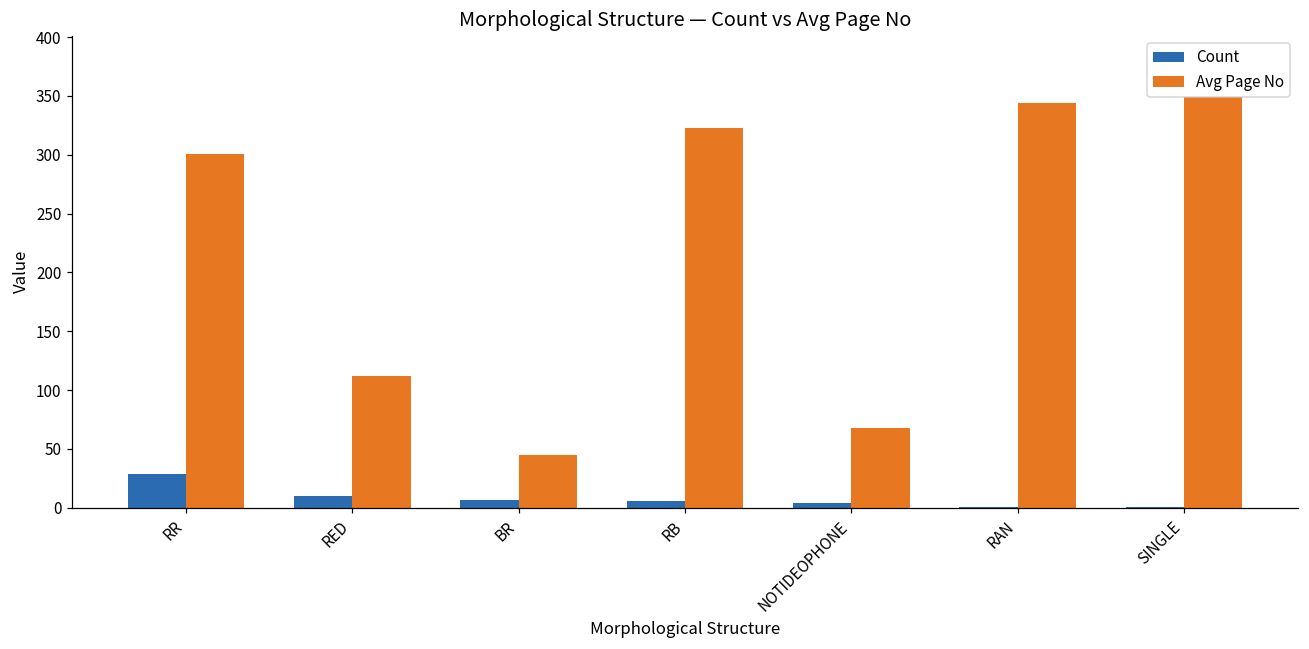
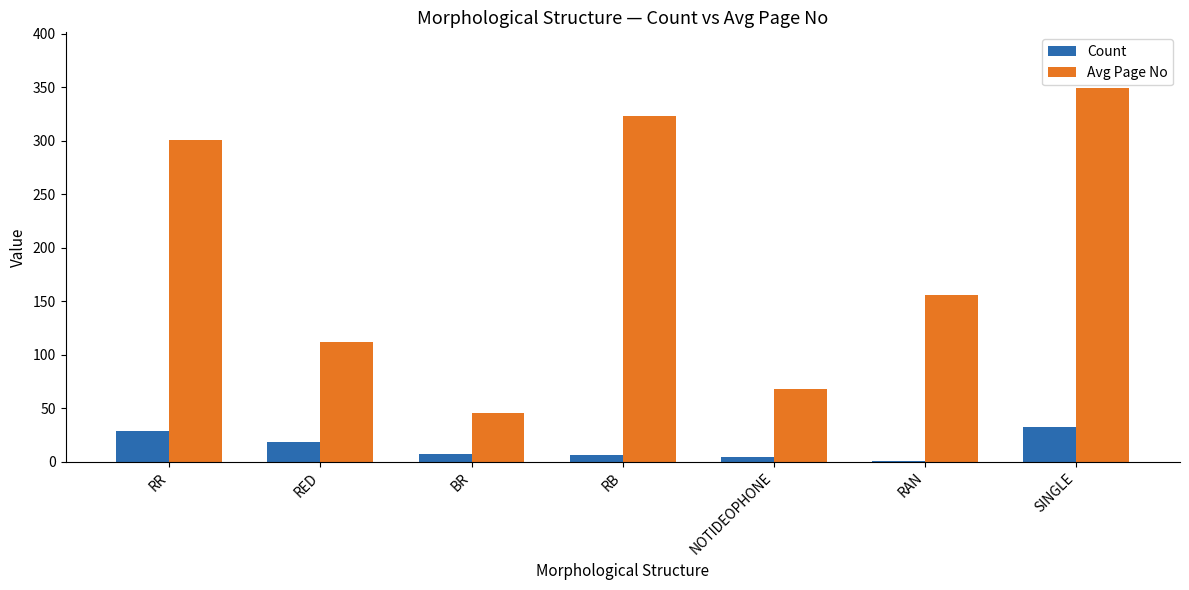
Count, RED: 10 -> 18
Avg Page No, RAN: 344 -> 156
Count, SINGLE: 1 -> 32
